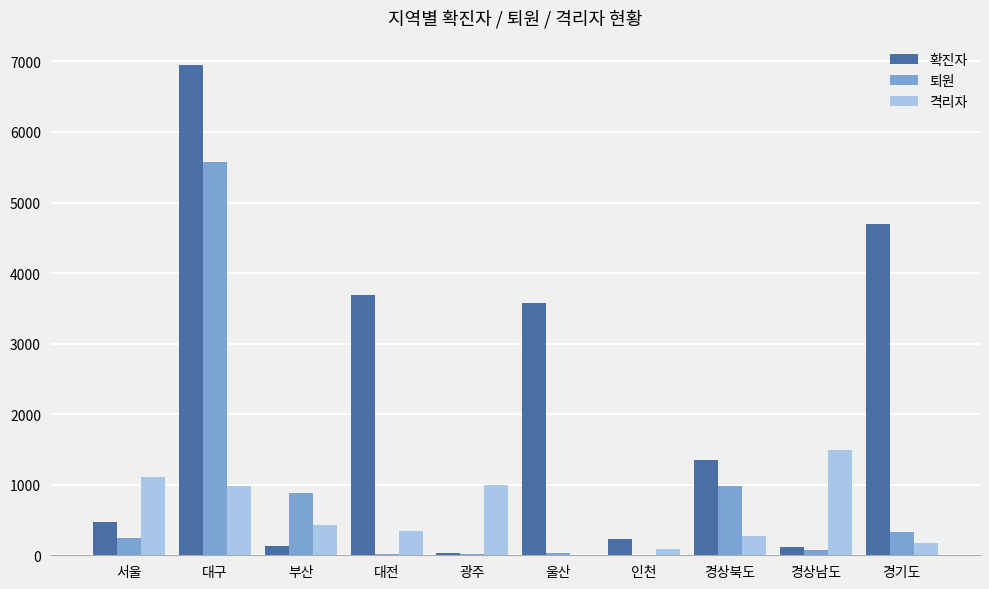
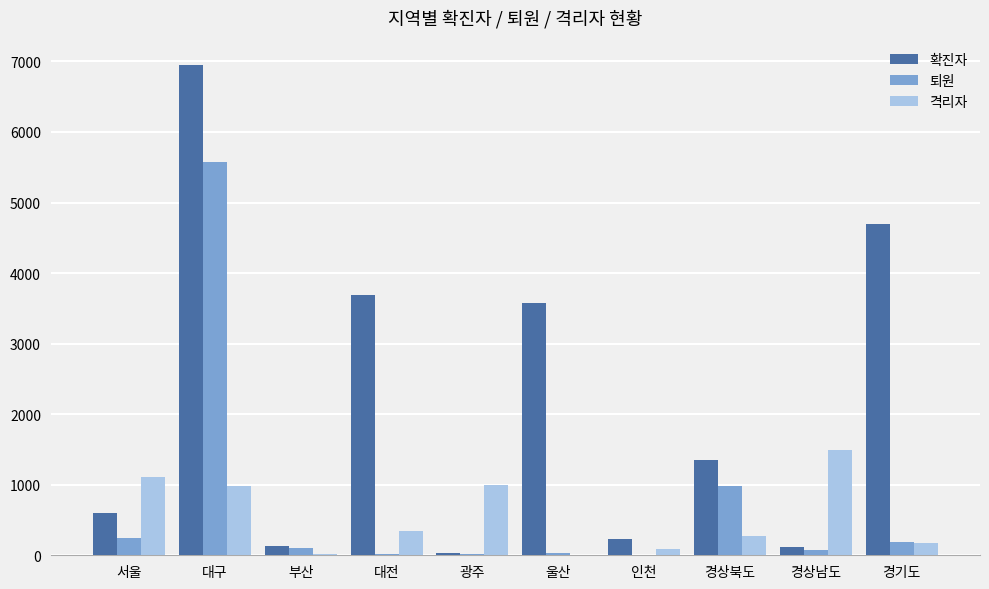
확진자, 서울: 500 -> 600
퇴원, 부산: 900 -> 100
격리자, 부산: 400 -> 0
퇴원, 경기도: 300 -> 200
